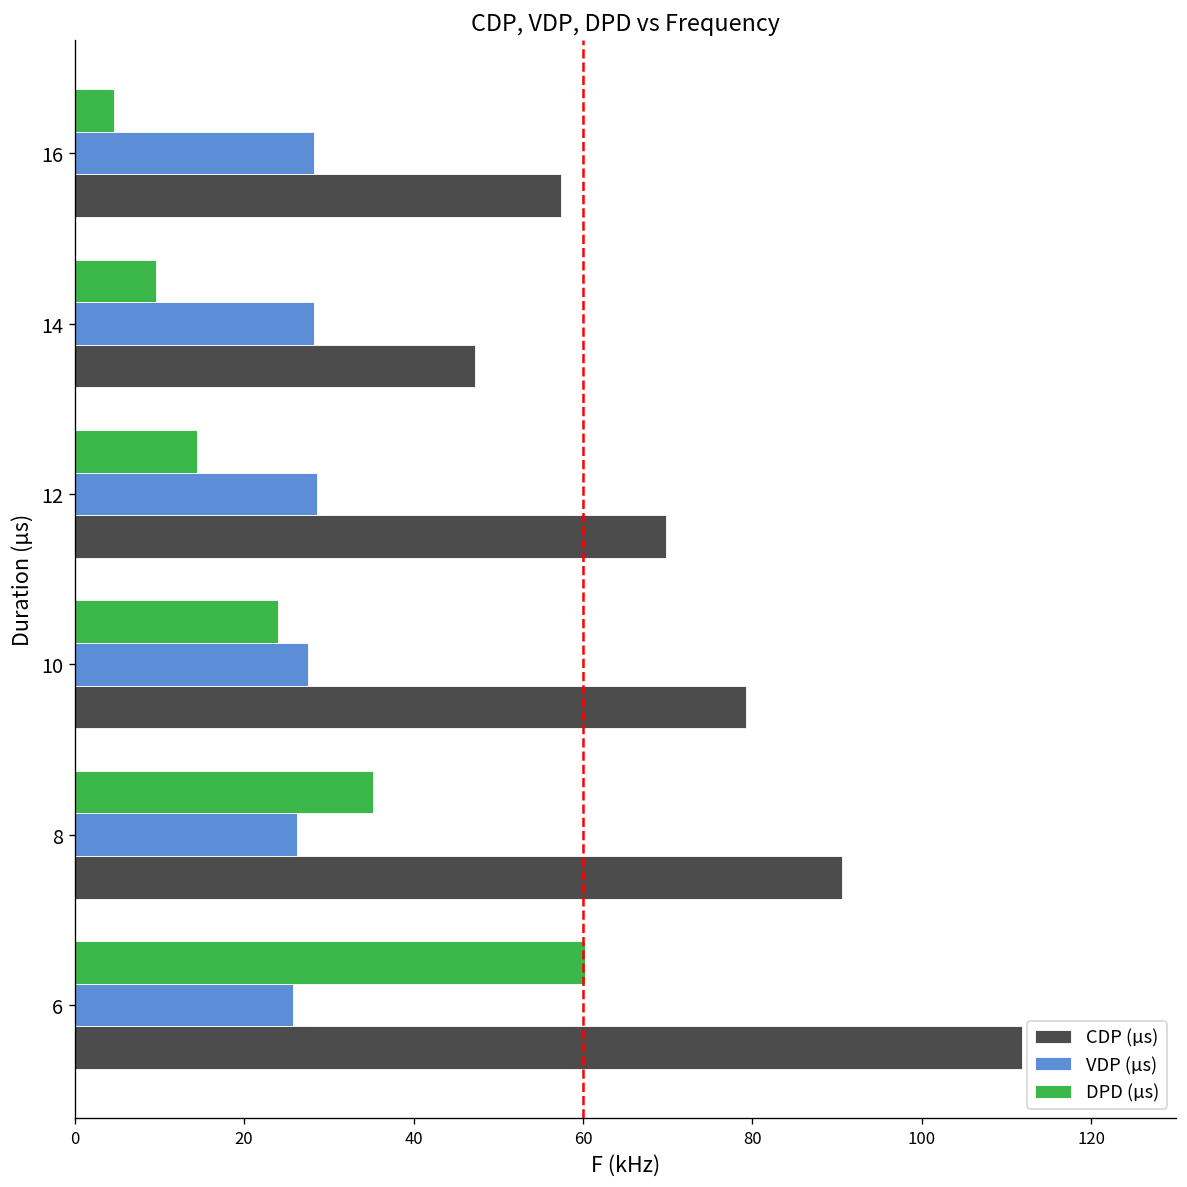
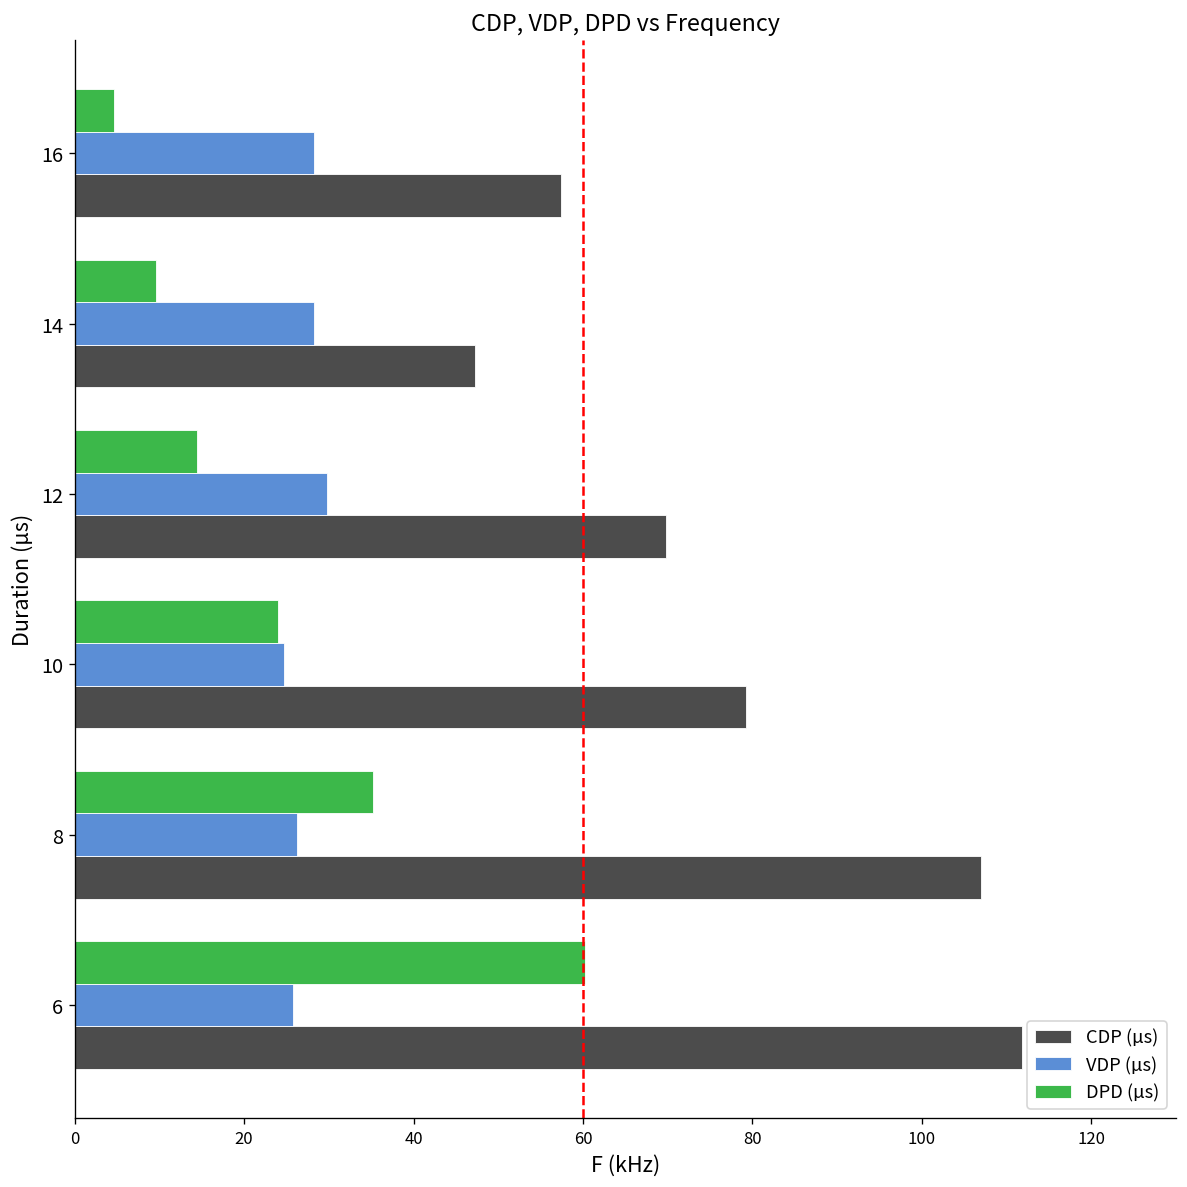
VDP (µs), 12: 29 -> 30
VDP (µs), 10: 28 -> 25
CDP (µs), 8: 91 -> 107
